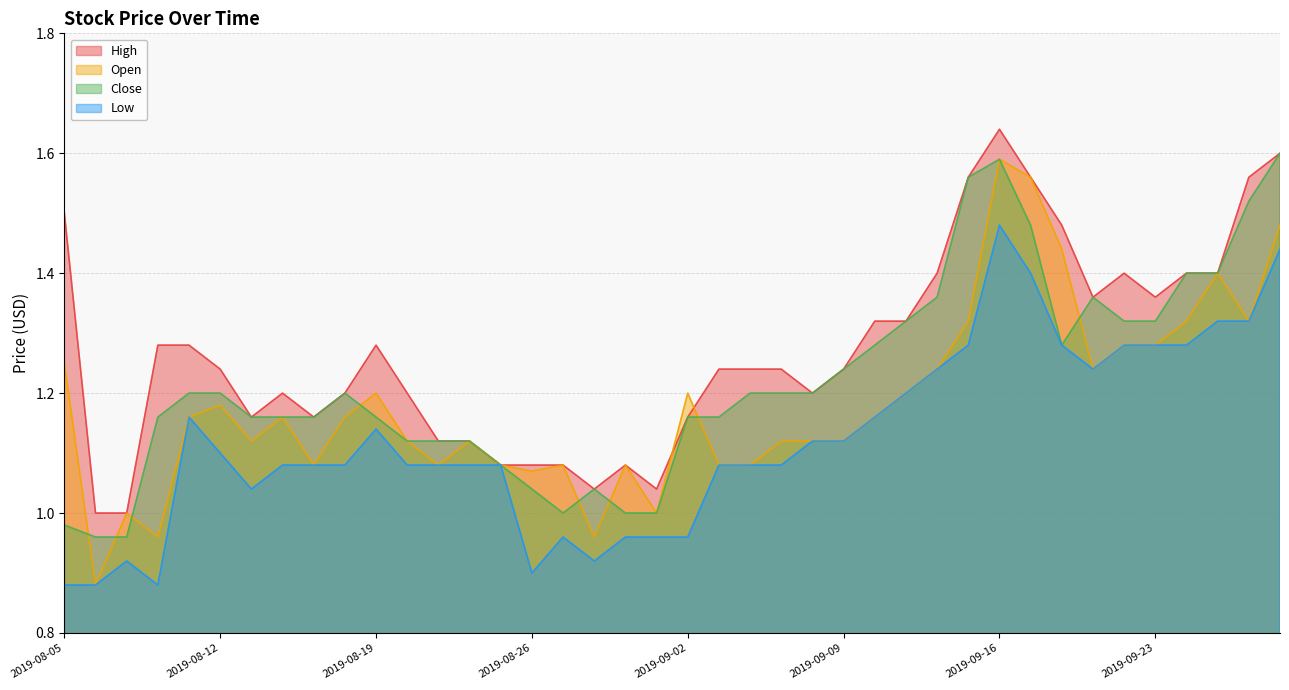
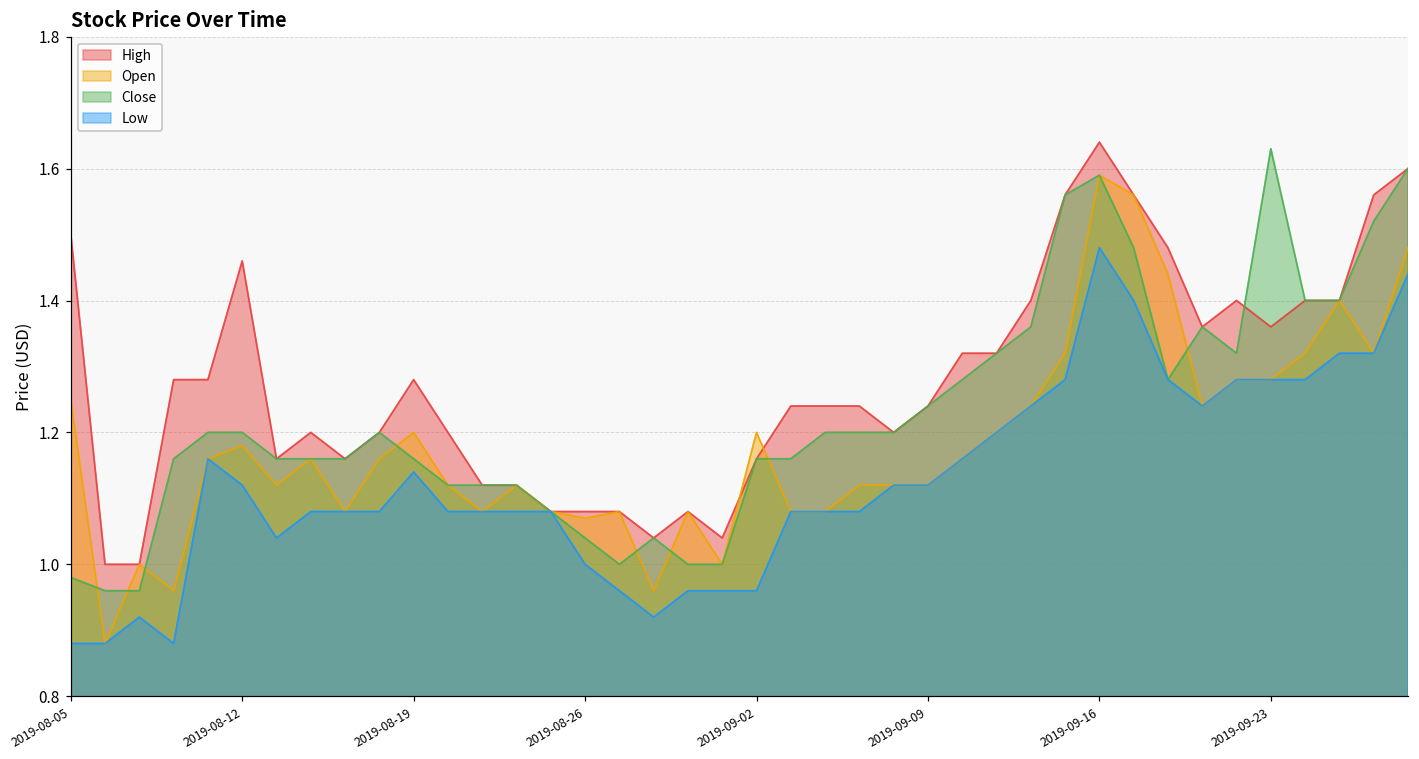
High, 2019-08-12: 1.24 -> 1.46
Low, 2019-08-12: 1.10 -> 1.12
Low, 2019-08-26: 0.9 -> 1.0
Close, 2019-09-23: 1.32 -> 1.63
